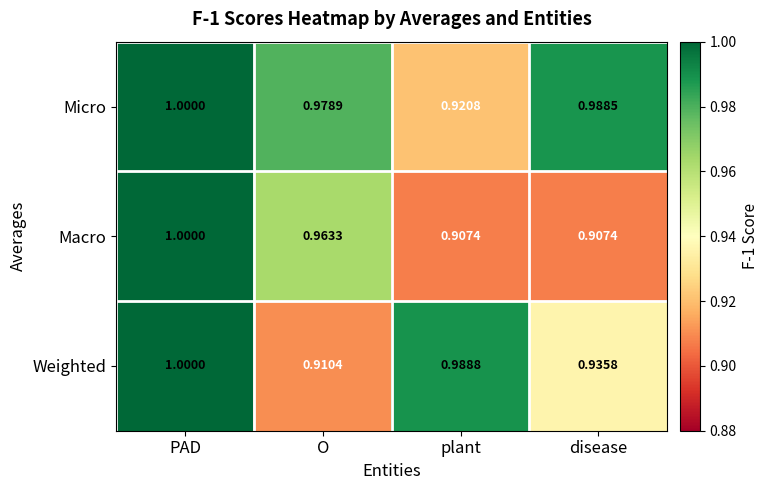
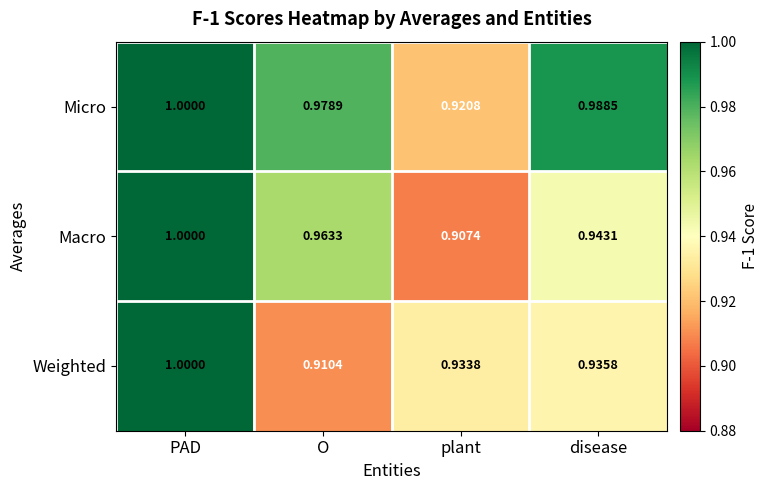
Macro, disease: 0.9074 -> 0.9431
Weighted, plant: 0.9888 -> 0.9338
